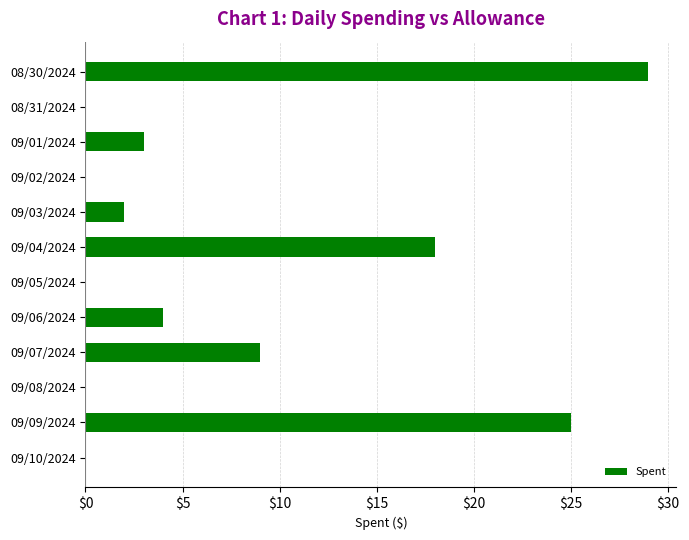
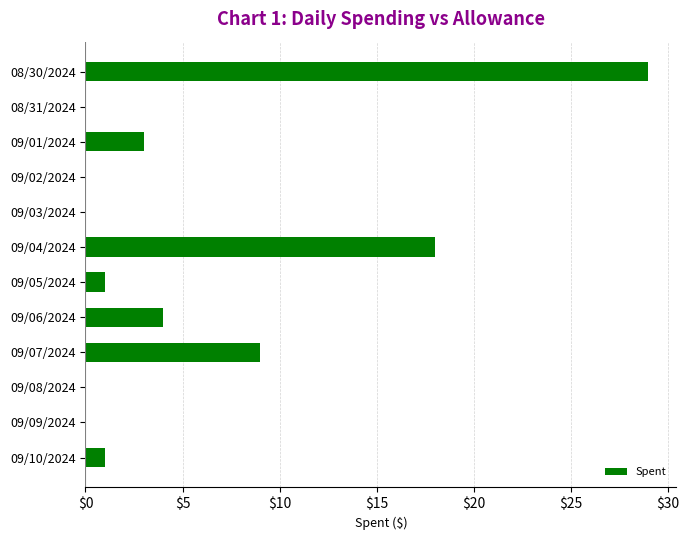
09/03/2024: $2 -> $0
09/05/2024: $0 -> $1
09/09/2024: $25 -> $0
09/10/2024: $0 -> $1
